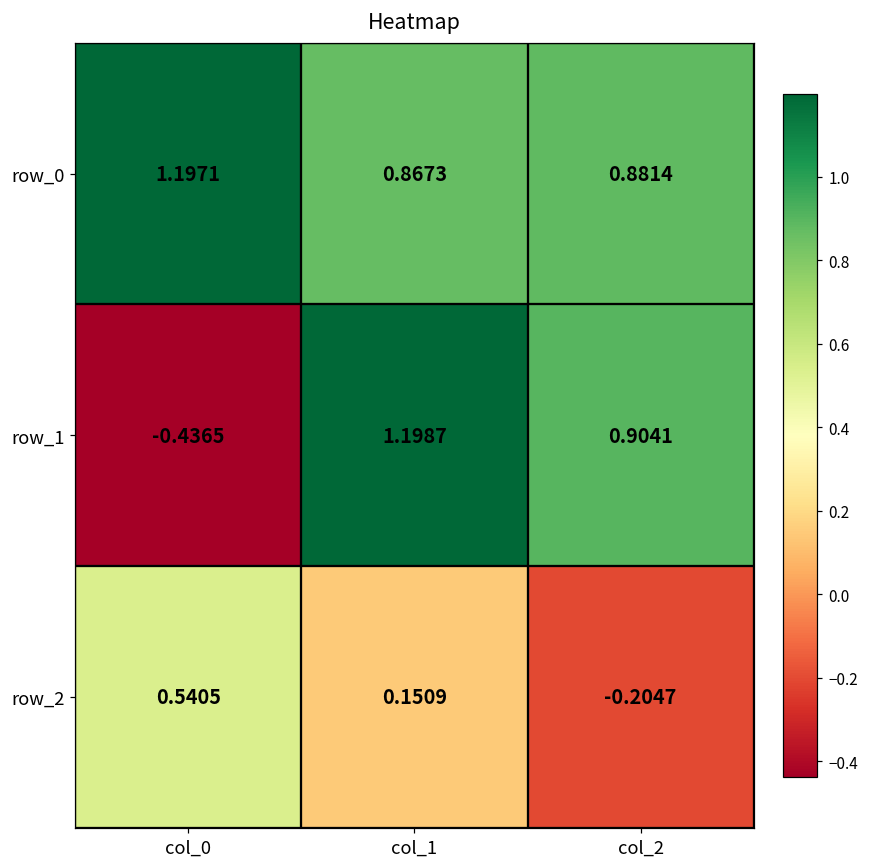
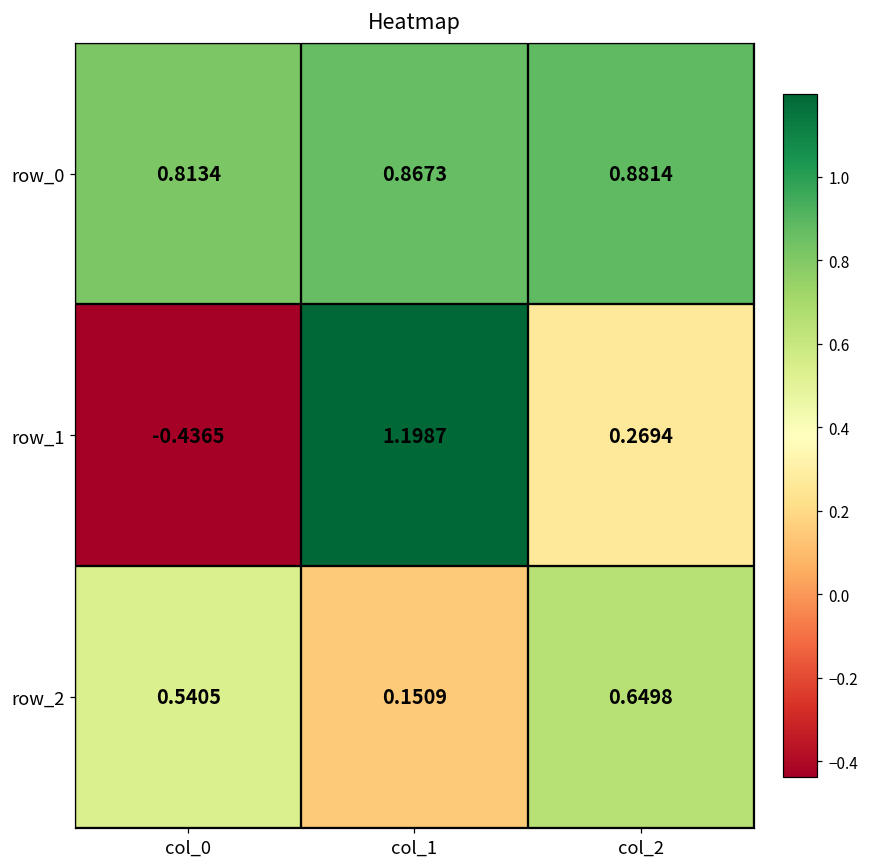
row_0, col_0: 1.1971 -> 0.8134
row_1, col_2: 0.9041 -> 0.2694
row_2, col_2: -0.2047 -> 0.6498
